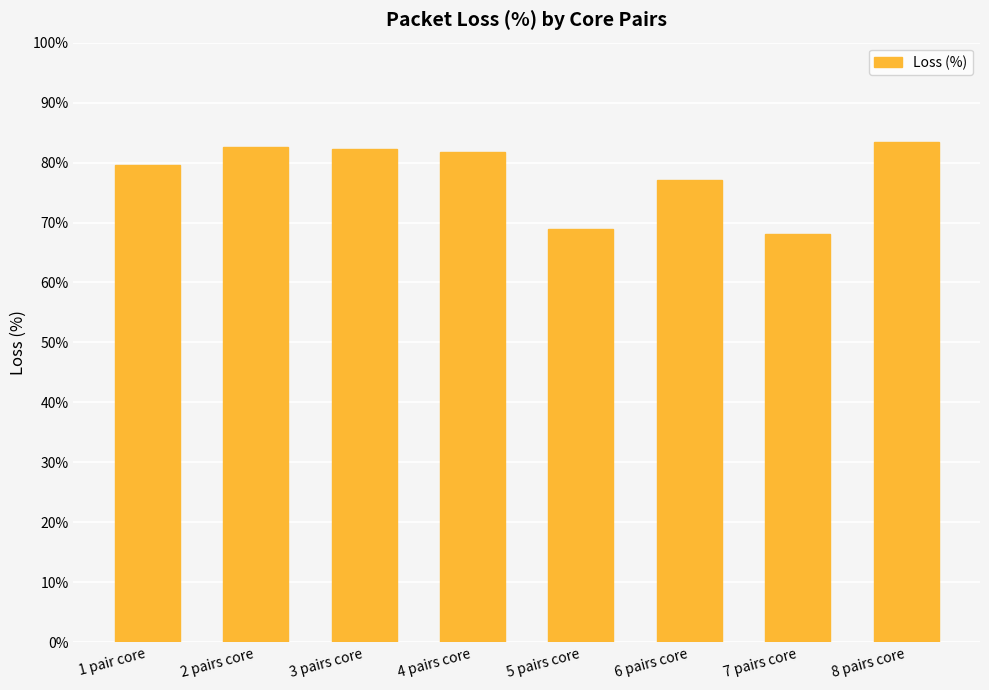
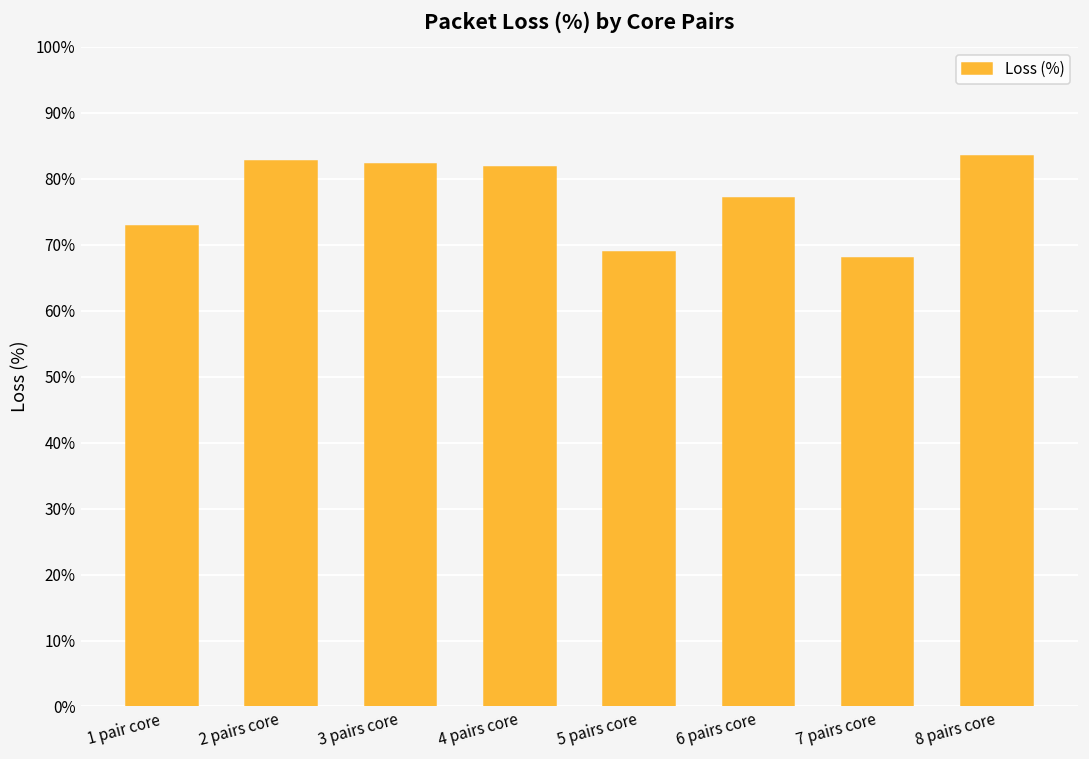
1 pair core: 80% -> 73%
